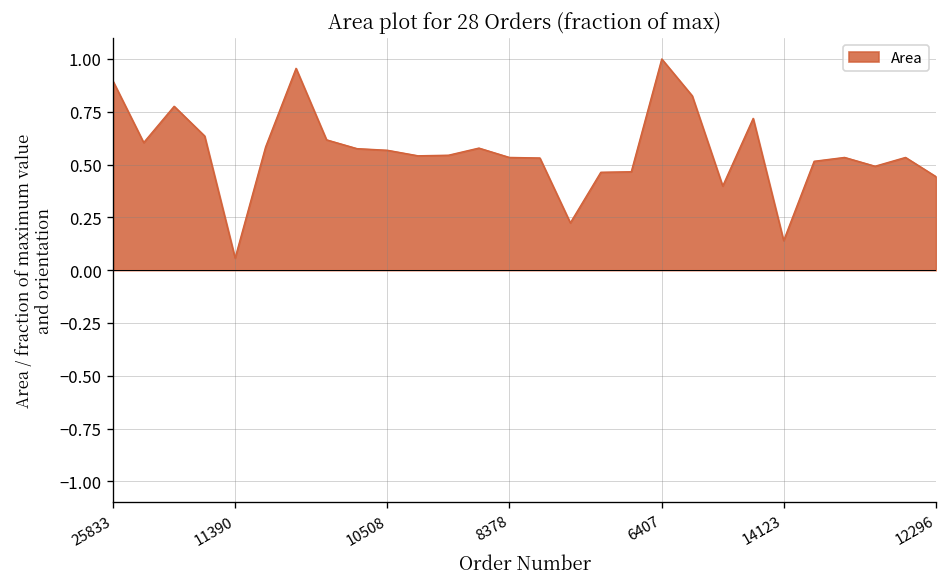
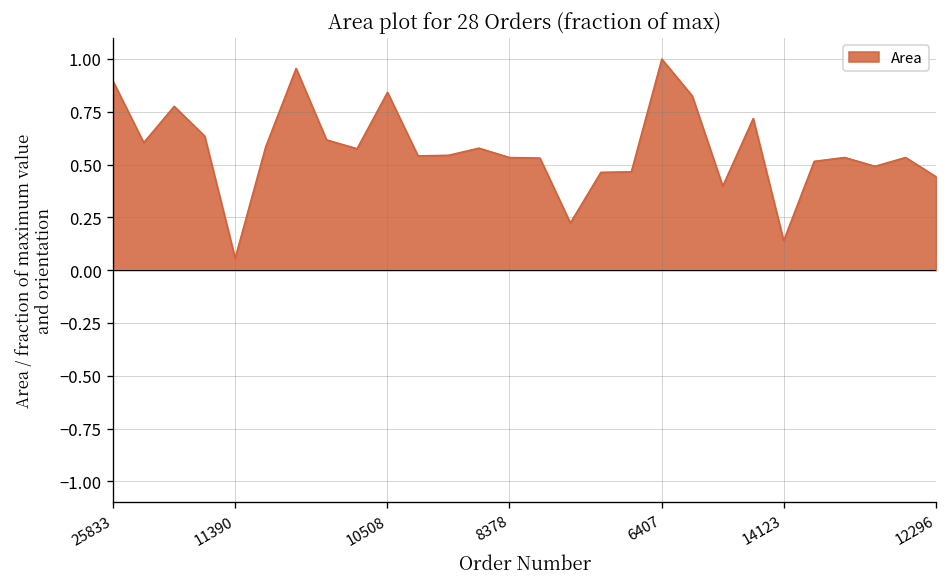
10508: 0.57 -> 0.84
